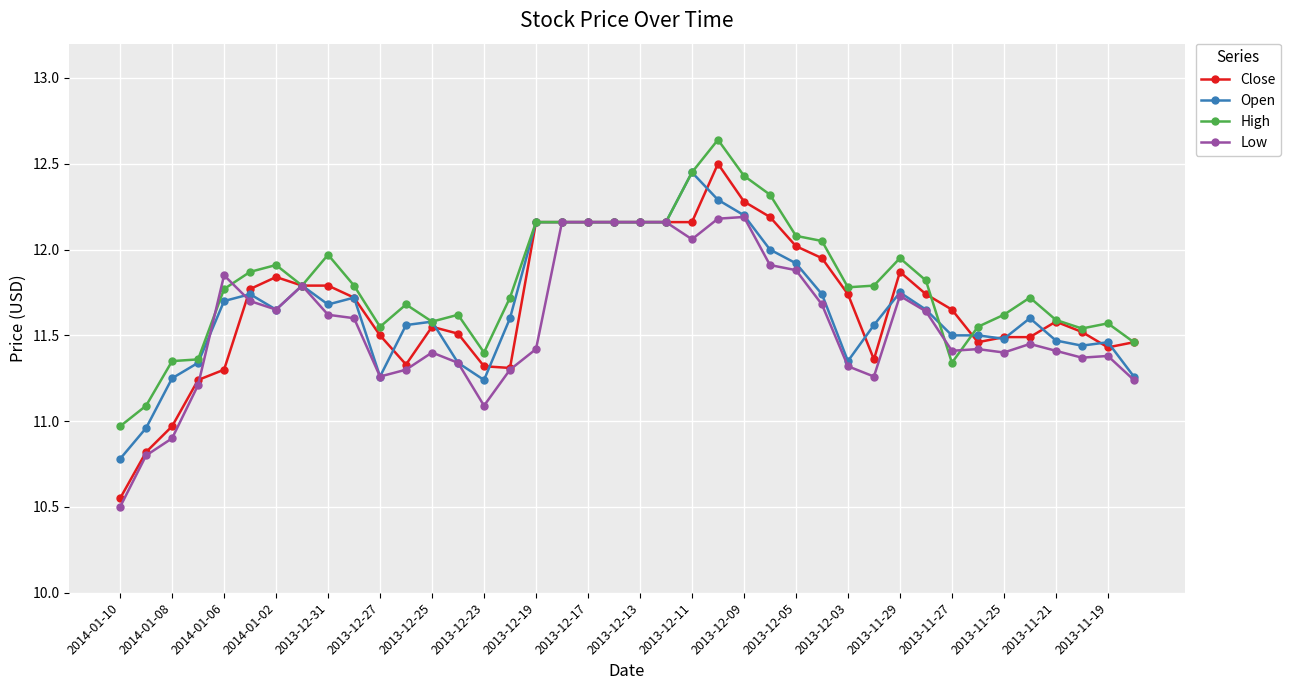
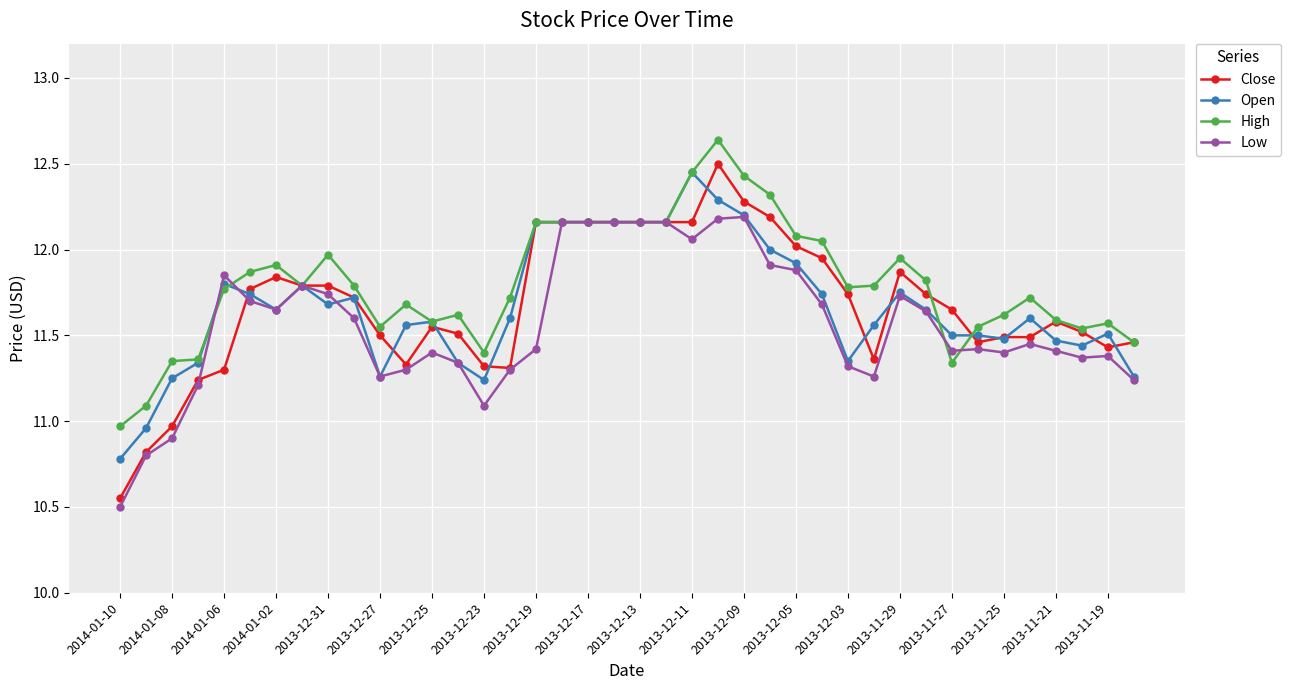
Open, 2014-01-06: 11.7 -> 11.8
Low, 2013-12-31: 11.62 -> 11.74
Open, 2013-11-19: 11.46 -> 11.51
